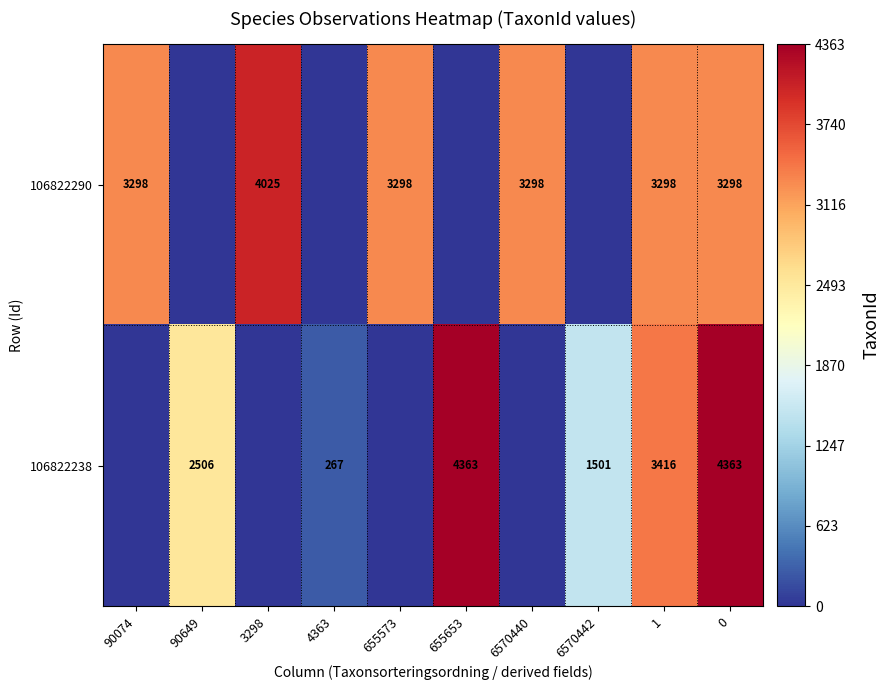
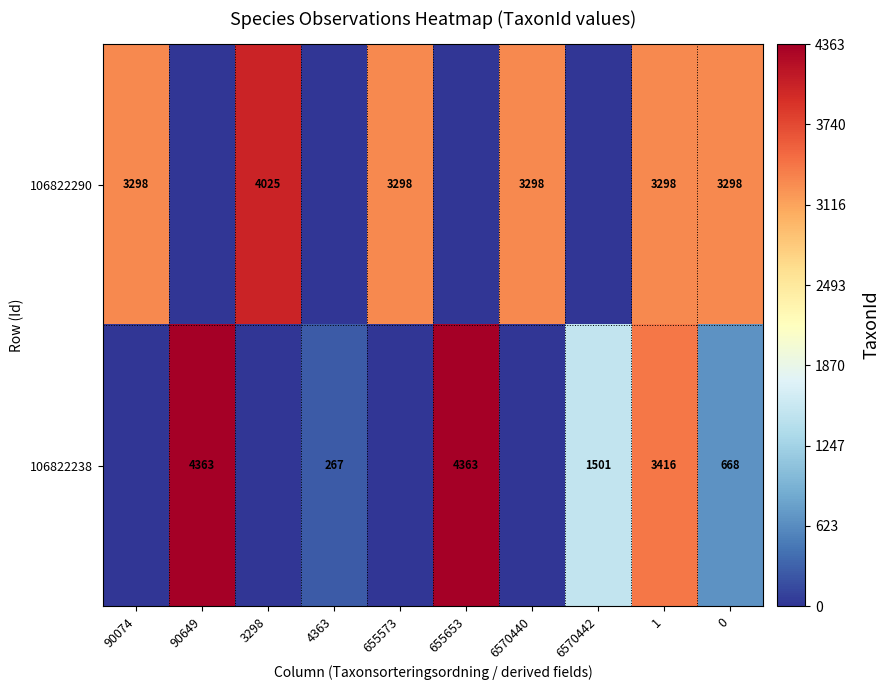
106822238, 90649: 2506 -> 4363
106822238, 0: 4363 -> 668
